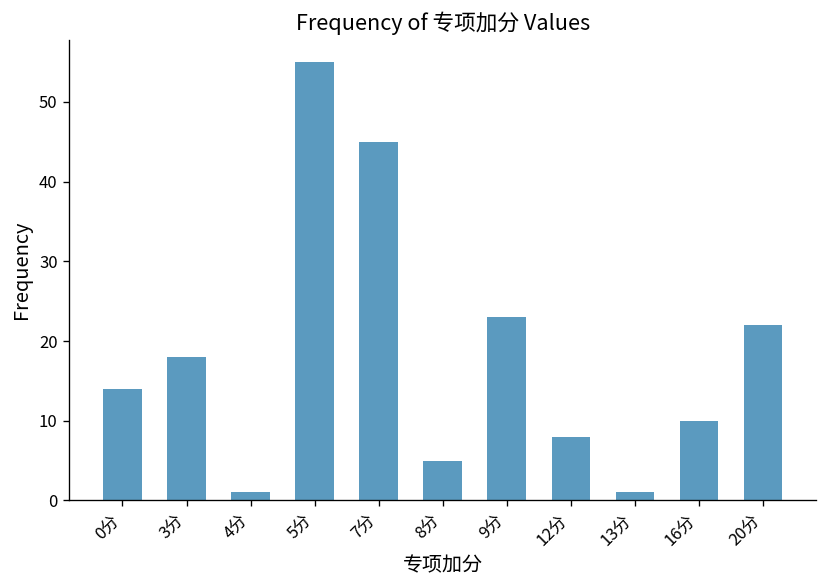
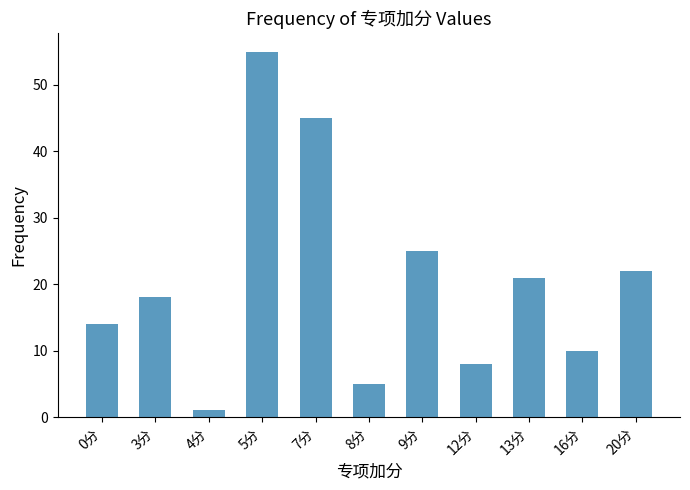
9分: 23 -> 25
13分: 1 -> 21
